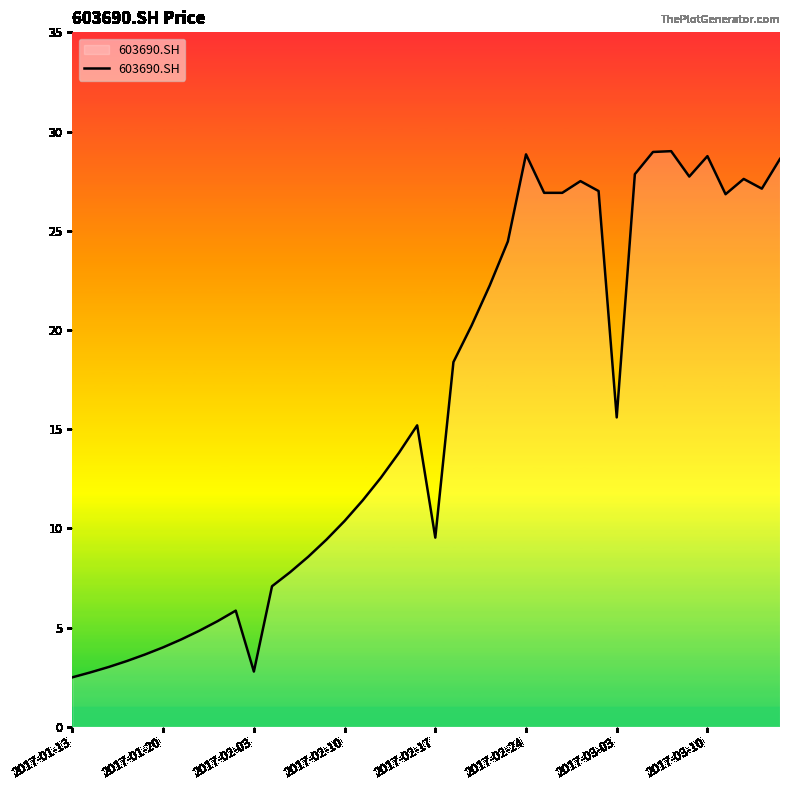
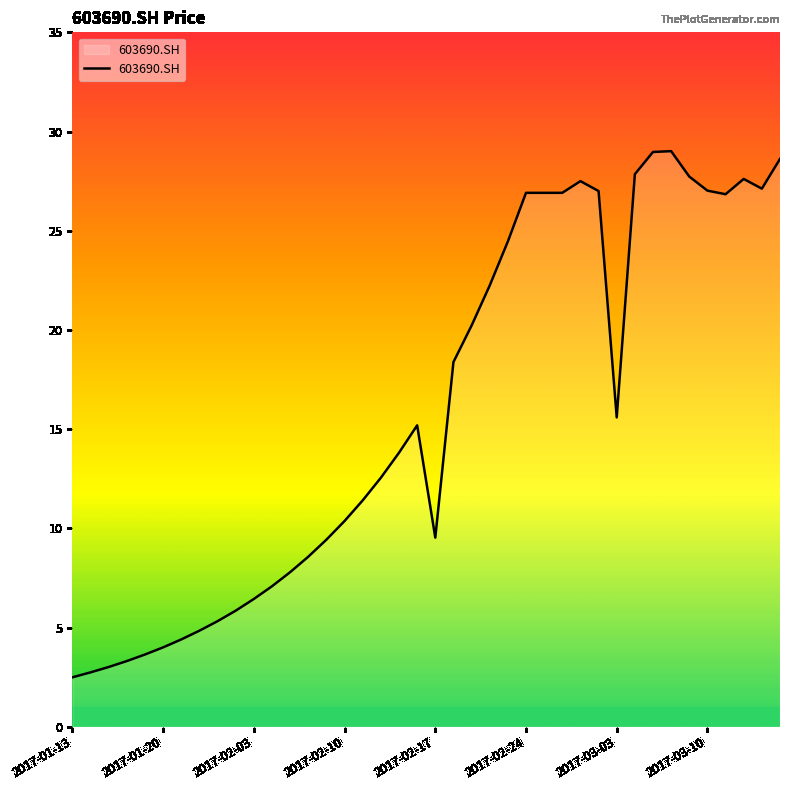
2017-02-03: 2.8 -> 6.4
2017-02-24: 28.9 -> 26.9
2017-03-10: 28.8 -> 27.0
